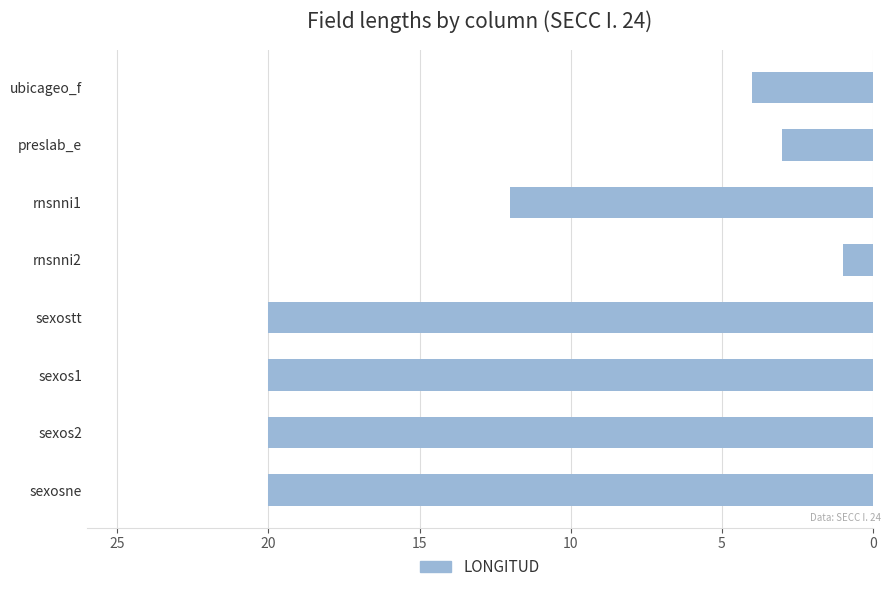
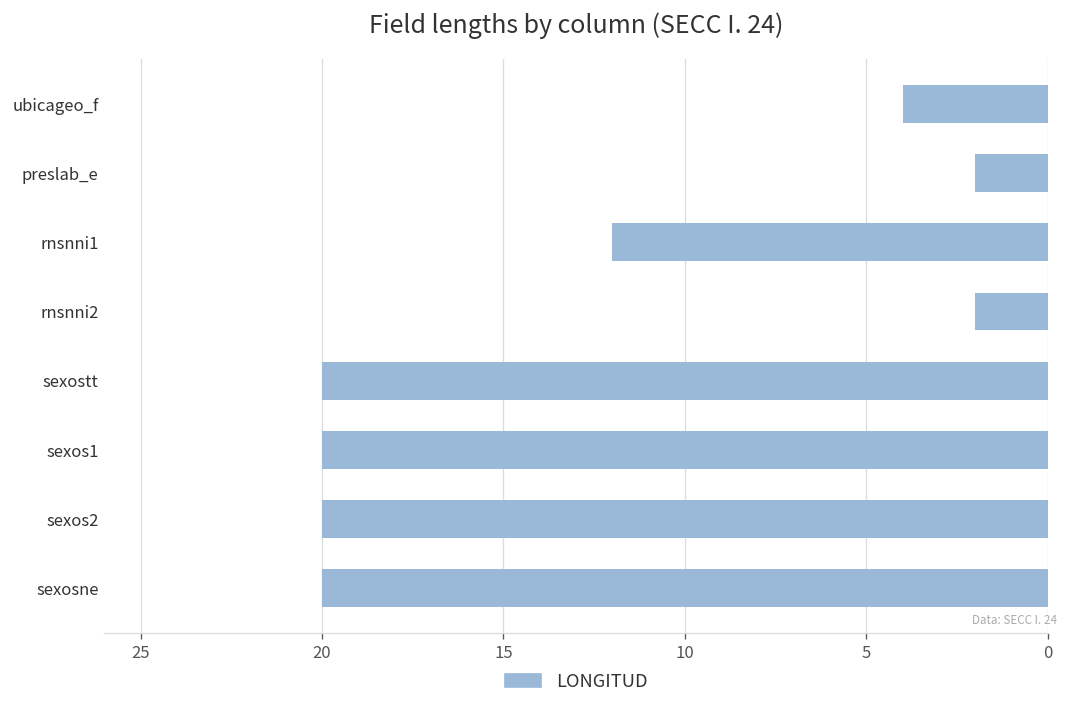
preslab_e: 3 -> 2
rnsnni2: 1 -> 2
